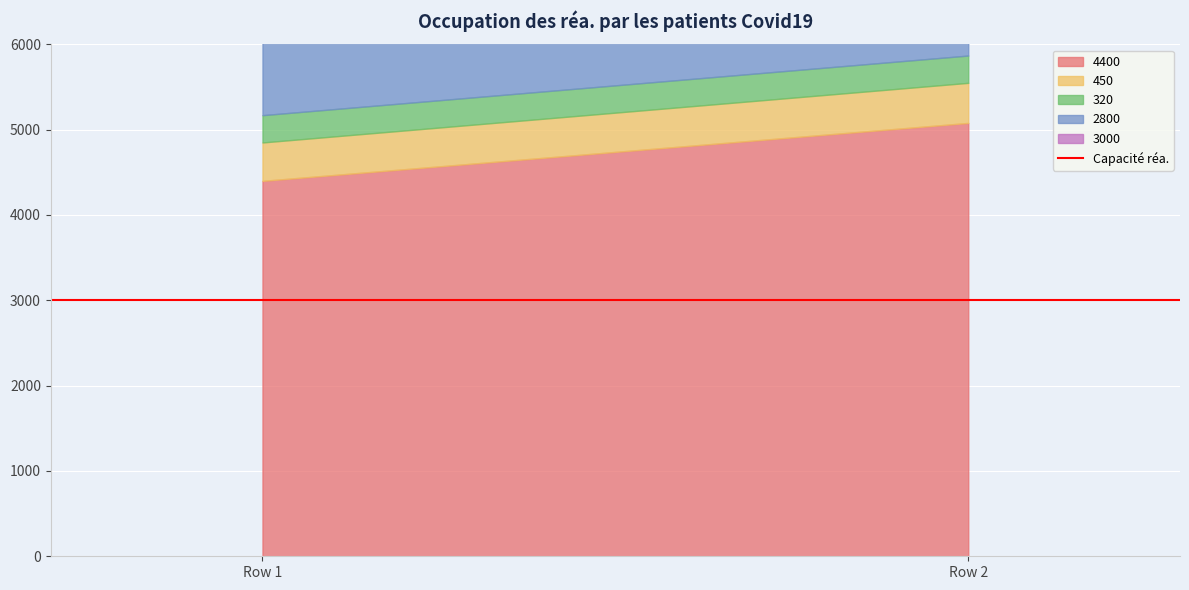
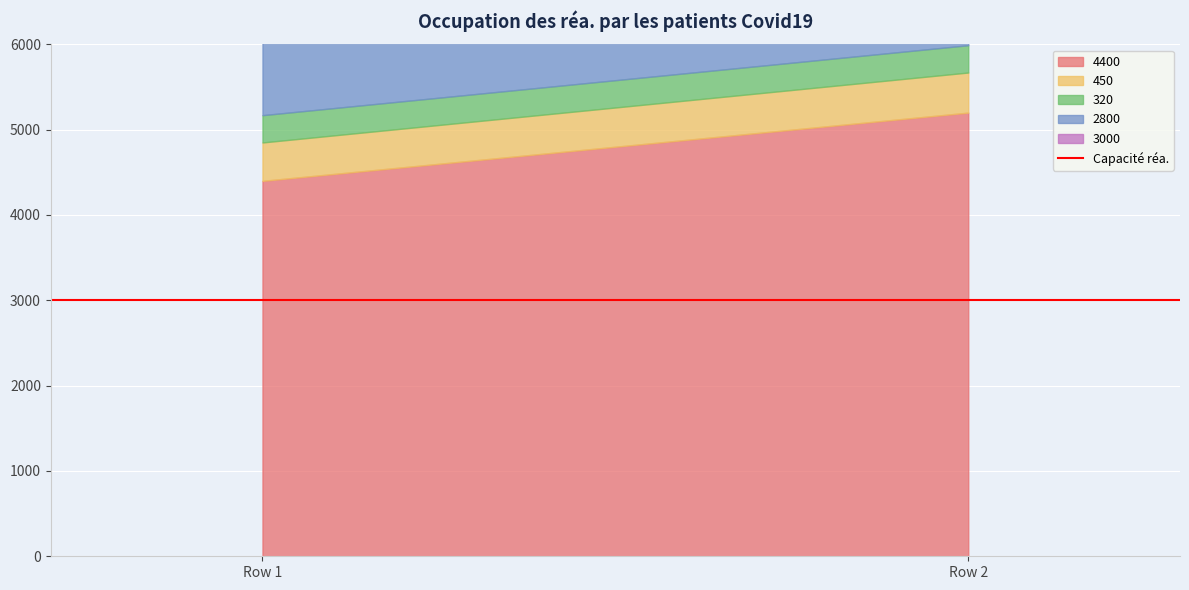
4400, Row 2: 5100 -> 5200
